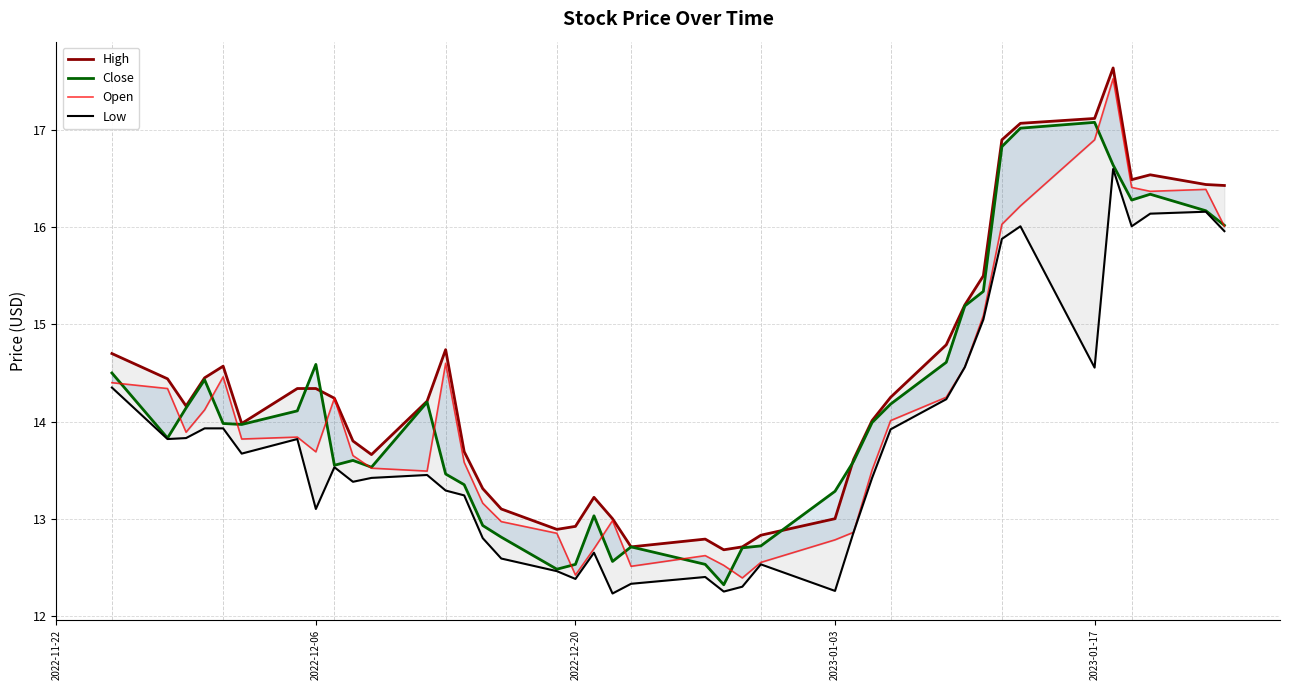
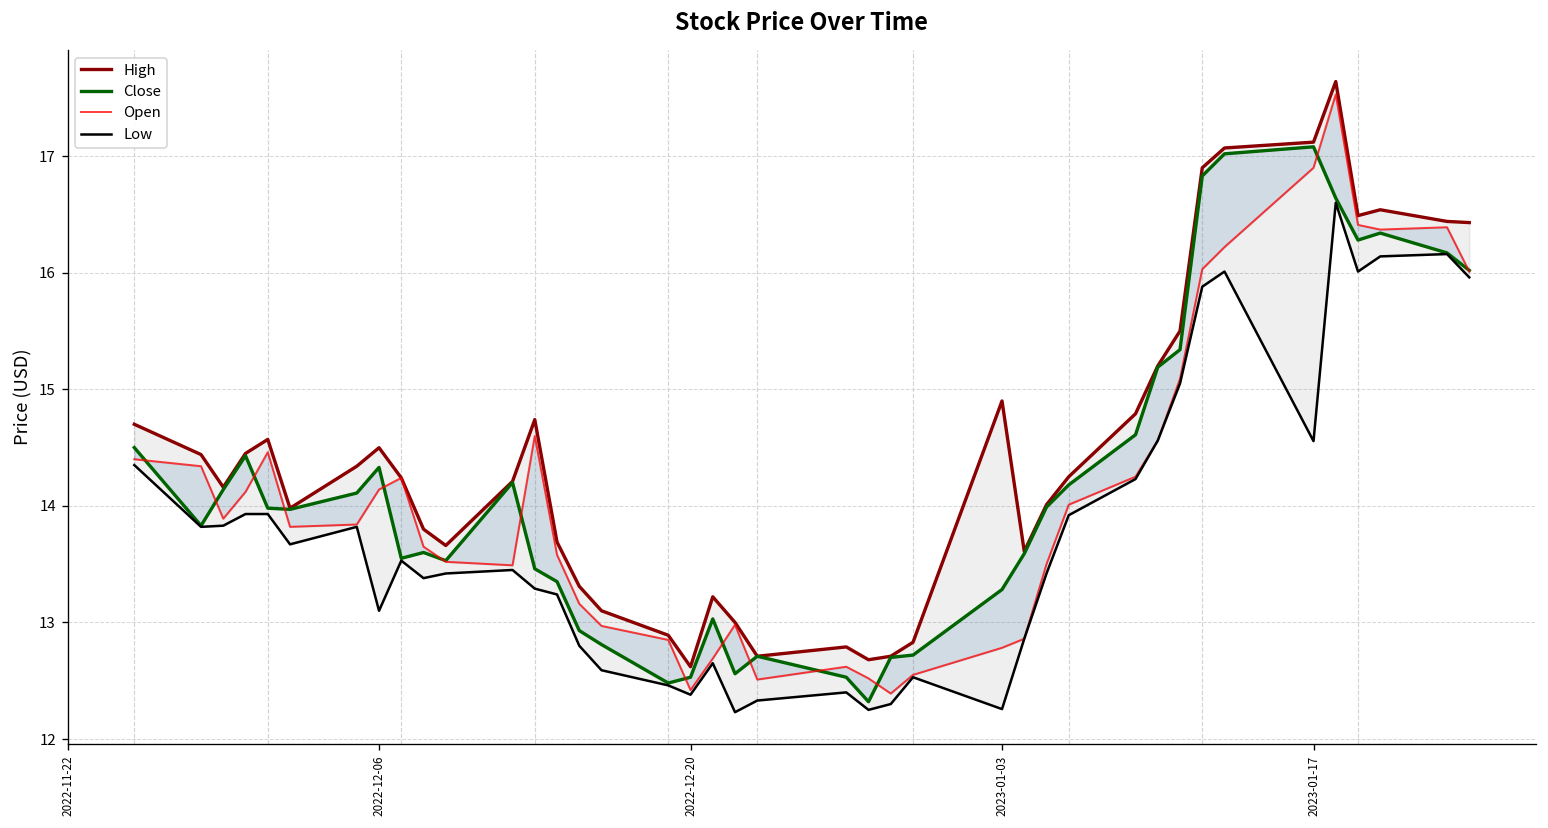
High, 2022-12-06: 14.3 -> 14.5
Close, 2022-12-06: 14.6 -> 14.3
Open, 2022-12-06: 13.7 -> 14.1
High, 2022-12-20: 12.9 -> 12.6
High, 2023-01-03: 13.0 -> 14.9
